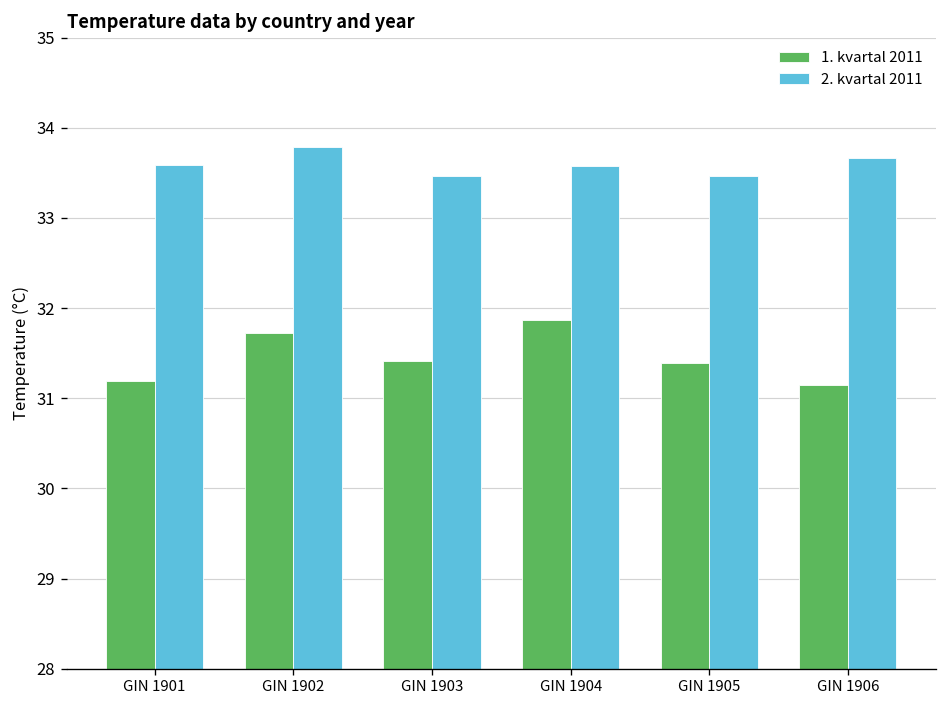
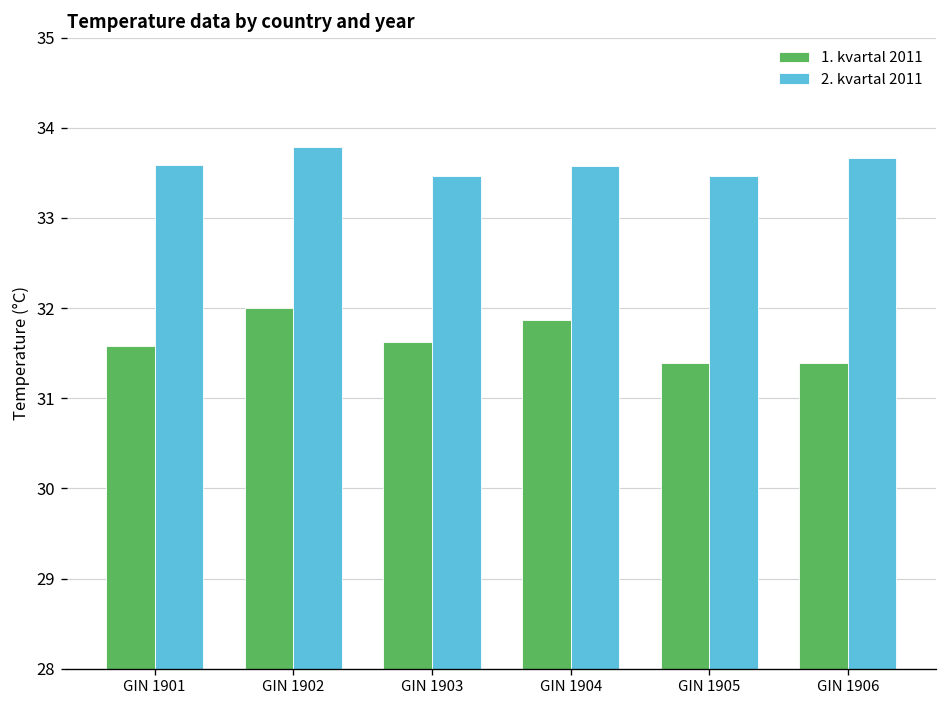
1. kvartal 2011, GIN 1901: 31.2 -> 31.6
1. kvartal 2011, GIN 1902: 31.7 -> 32.0
1. kvartal 2011, GIN 1903: 31.4 -> 31.6
1. kvartal 2011, GIN 1906: 31.2 -> 31.4
